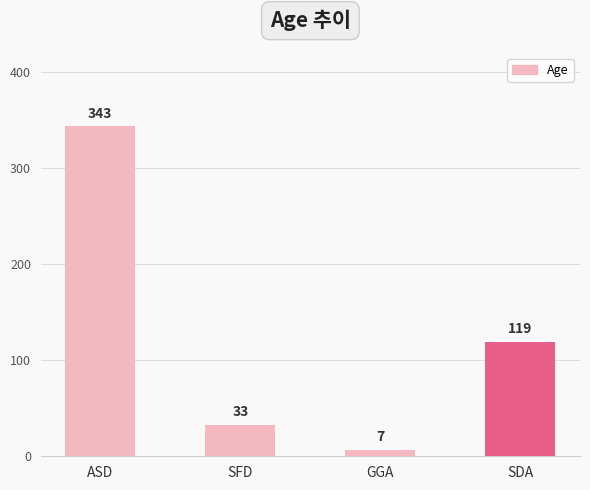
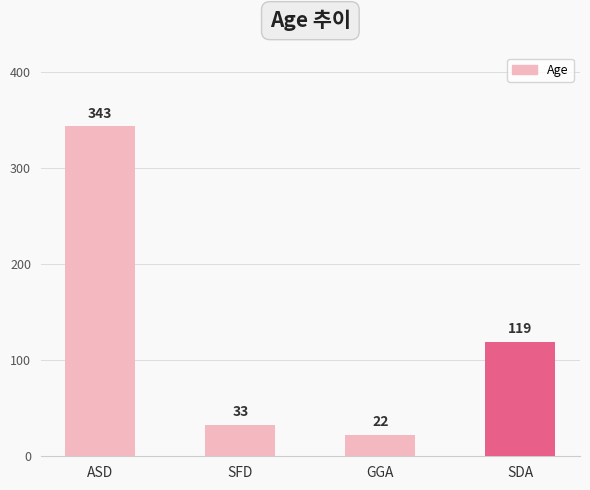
GGA: 7 -> 22
